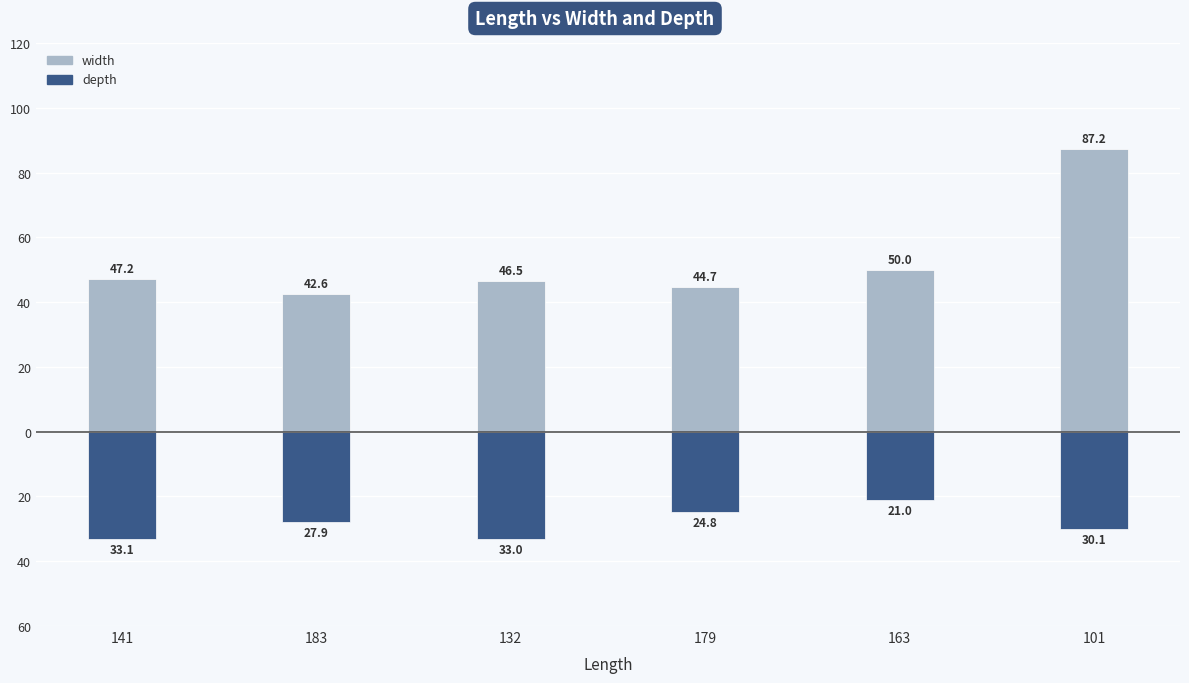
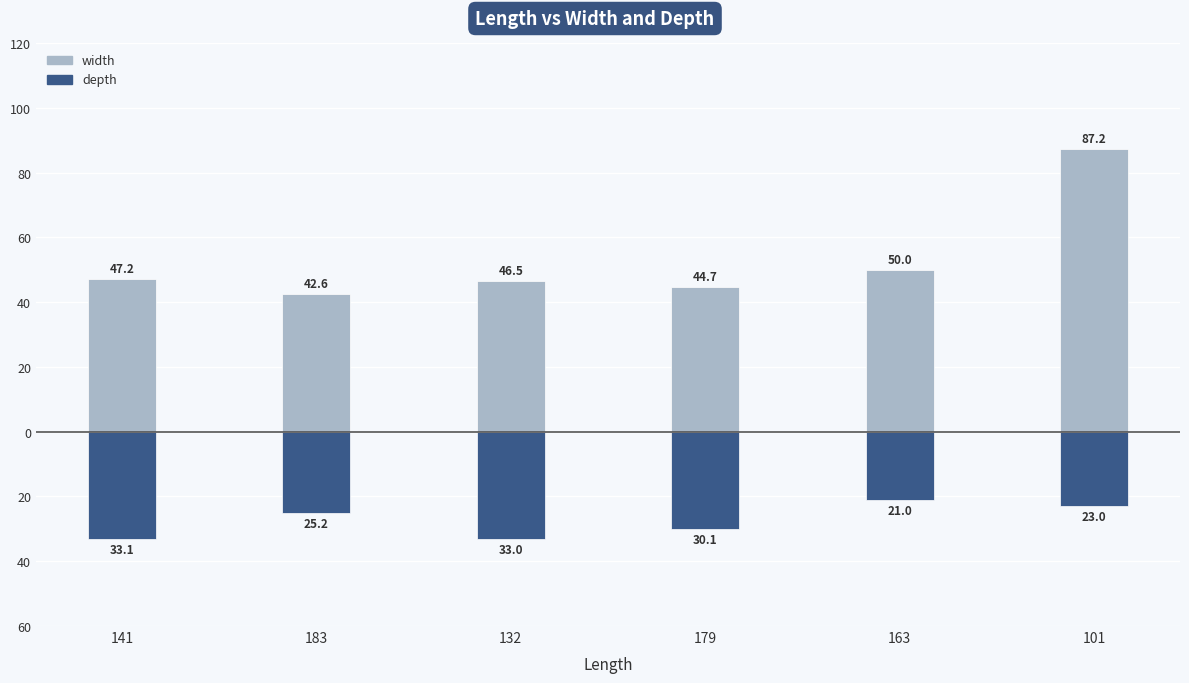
depth, 183: 27.9 -> 25.2
depth, 179: 24.8 -> 30.1
depth, 101: 30.1 -> 23.0
